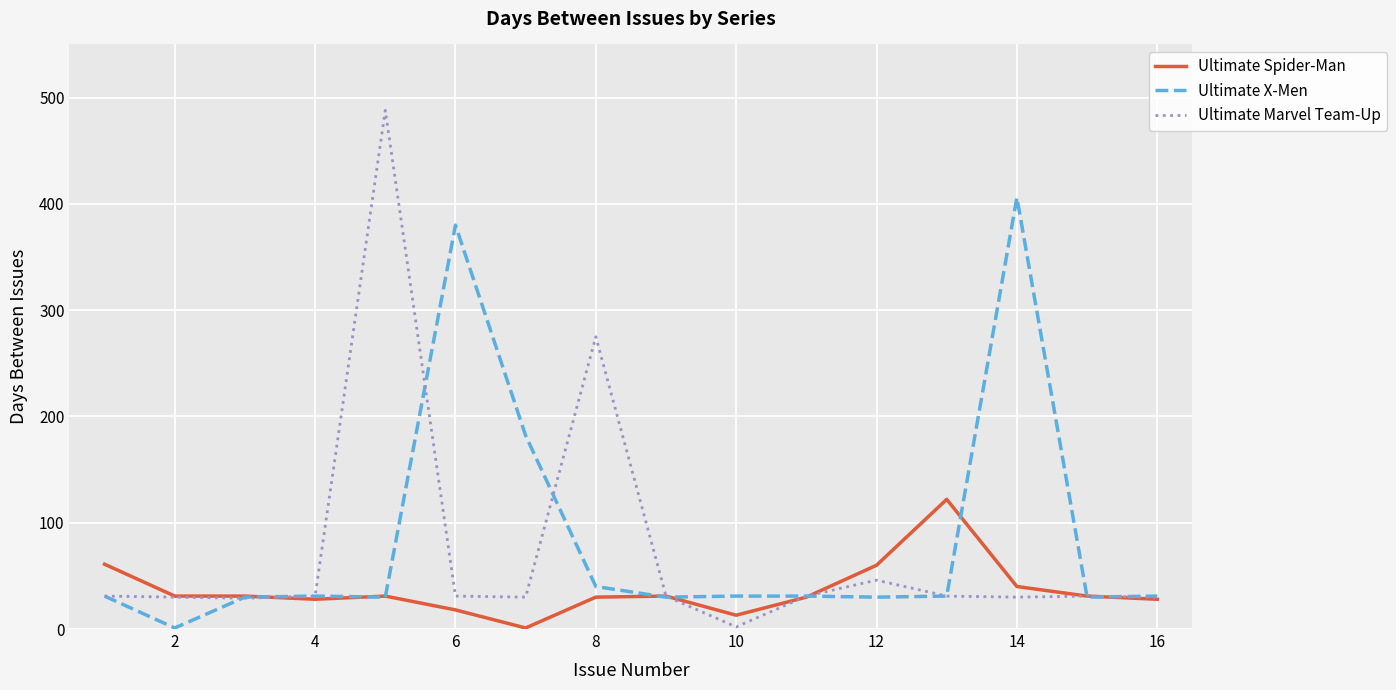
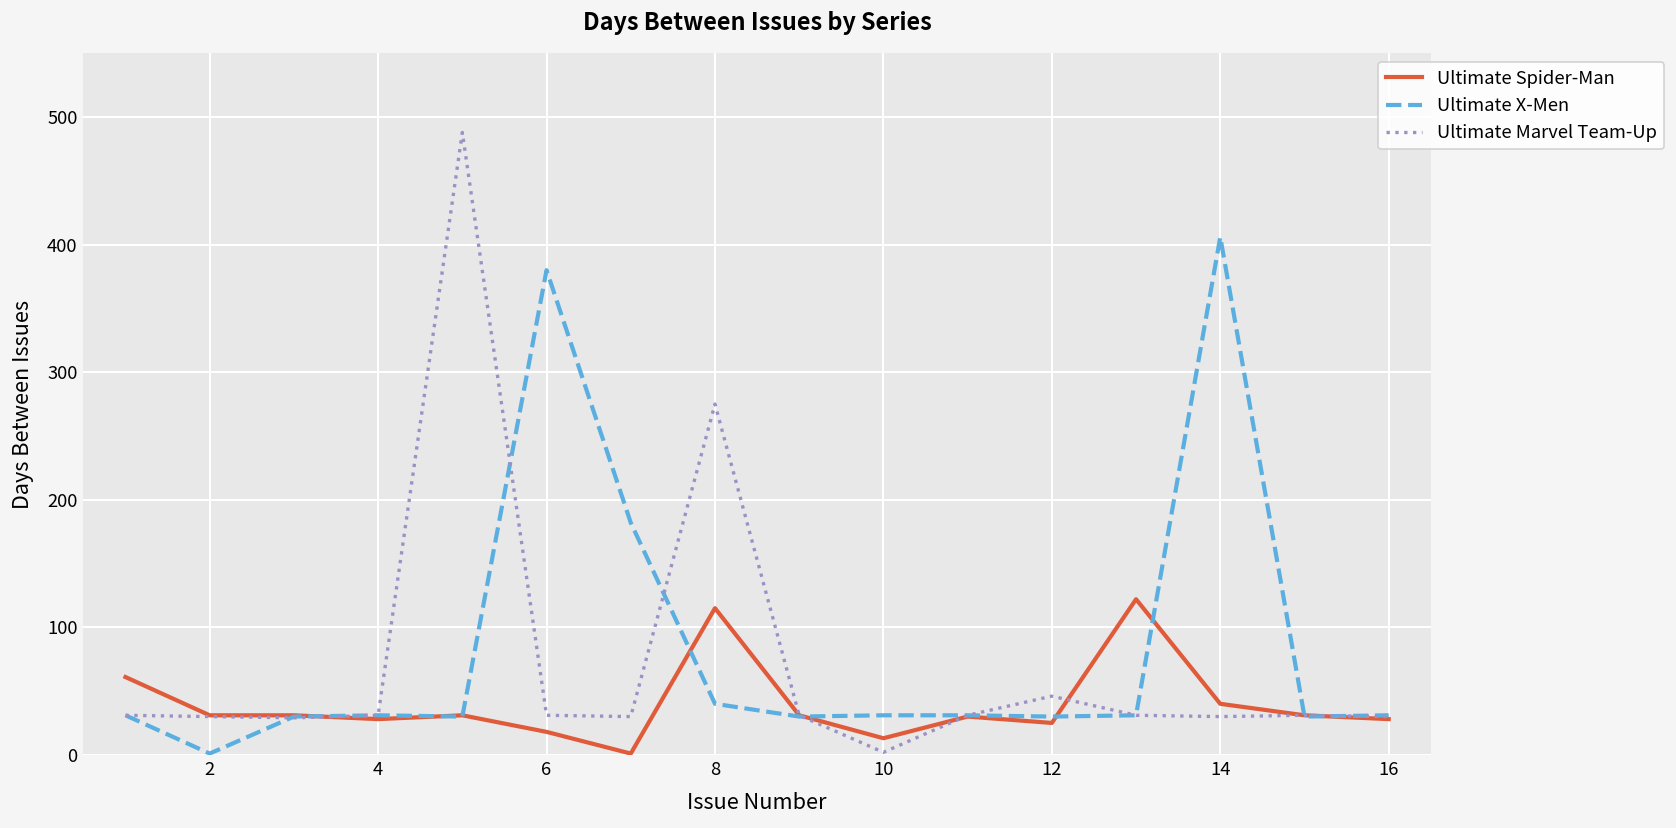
Ultimate Spider-Man, 8: 30 -> 115
Ultimate Spider-Man, 12: 60 -> 25
